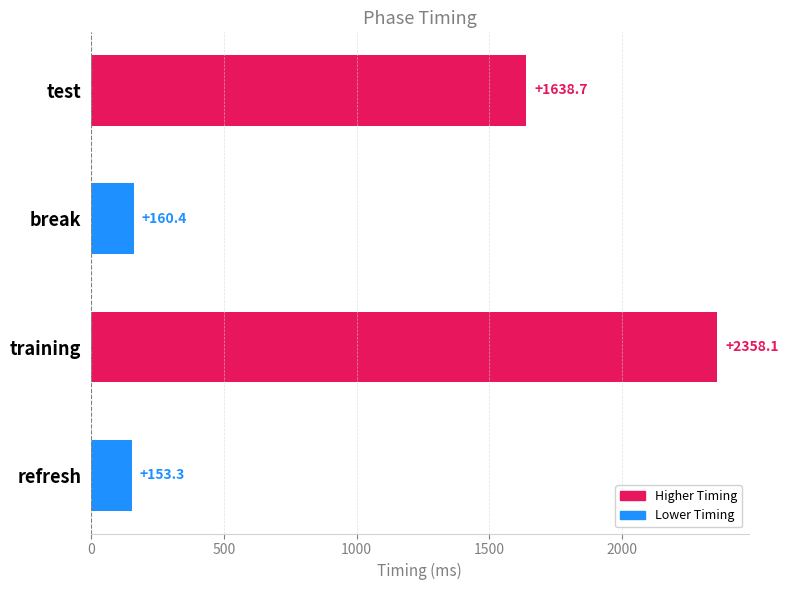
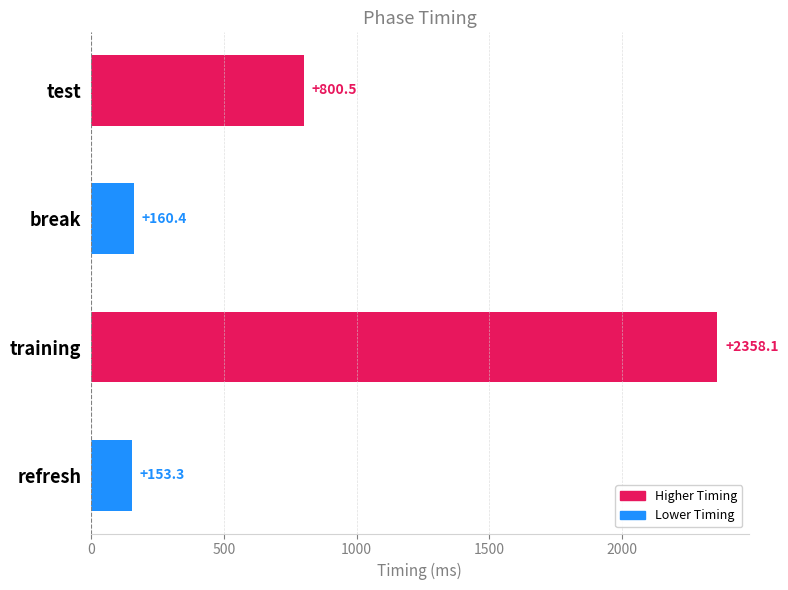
test: +1638.7 -> +800.5
